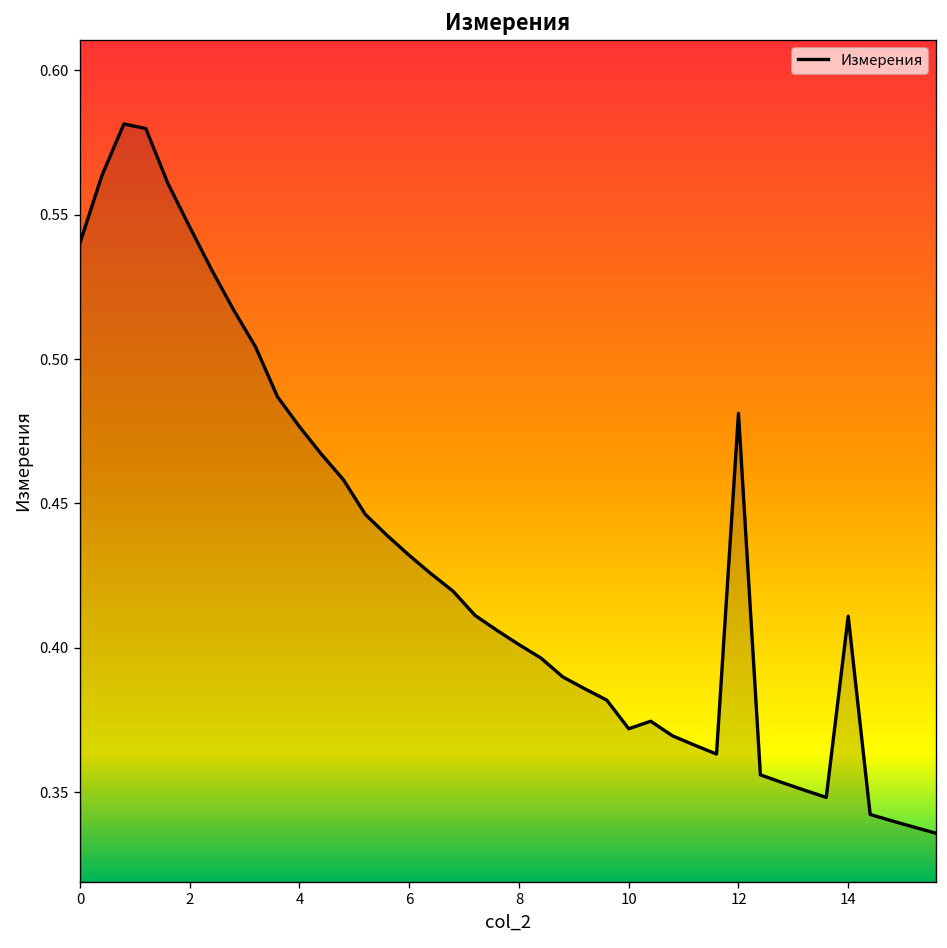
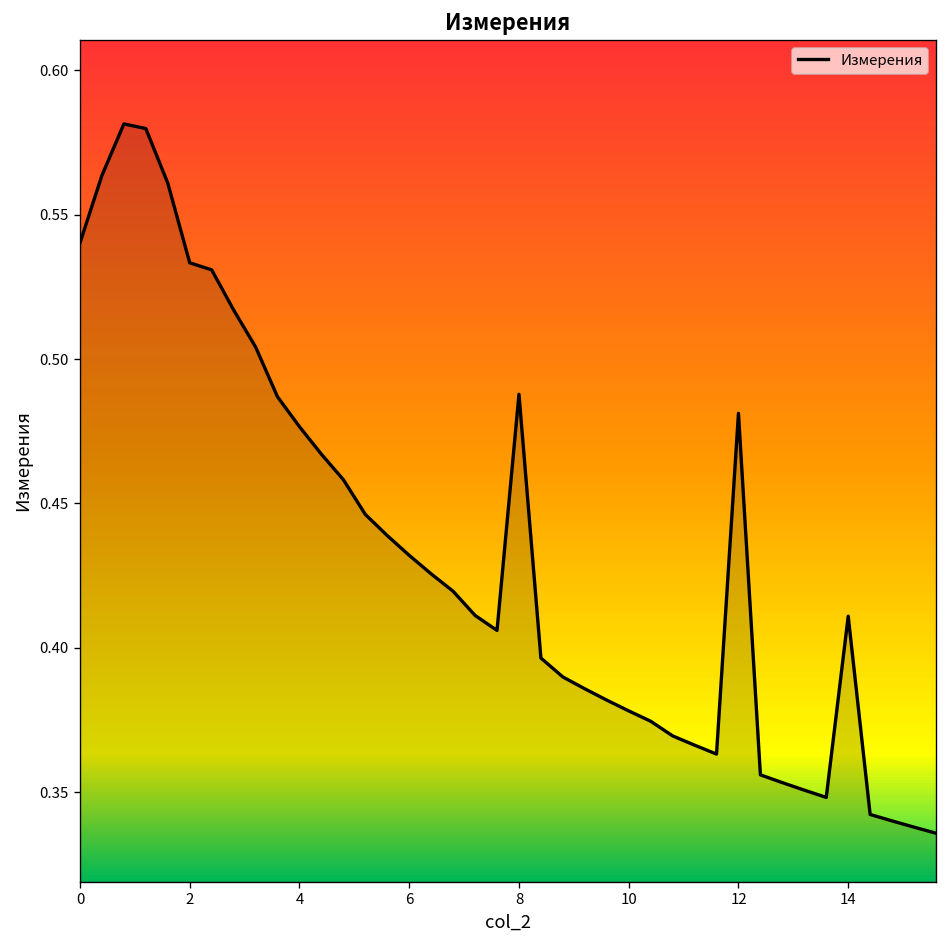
2: 0.546 -> 0.533
8: 0.401 -> 0.488
10: 0.372 -> 0.378
